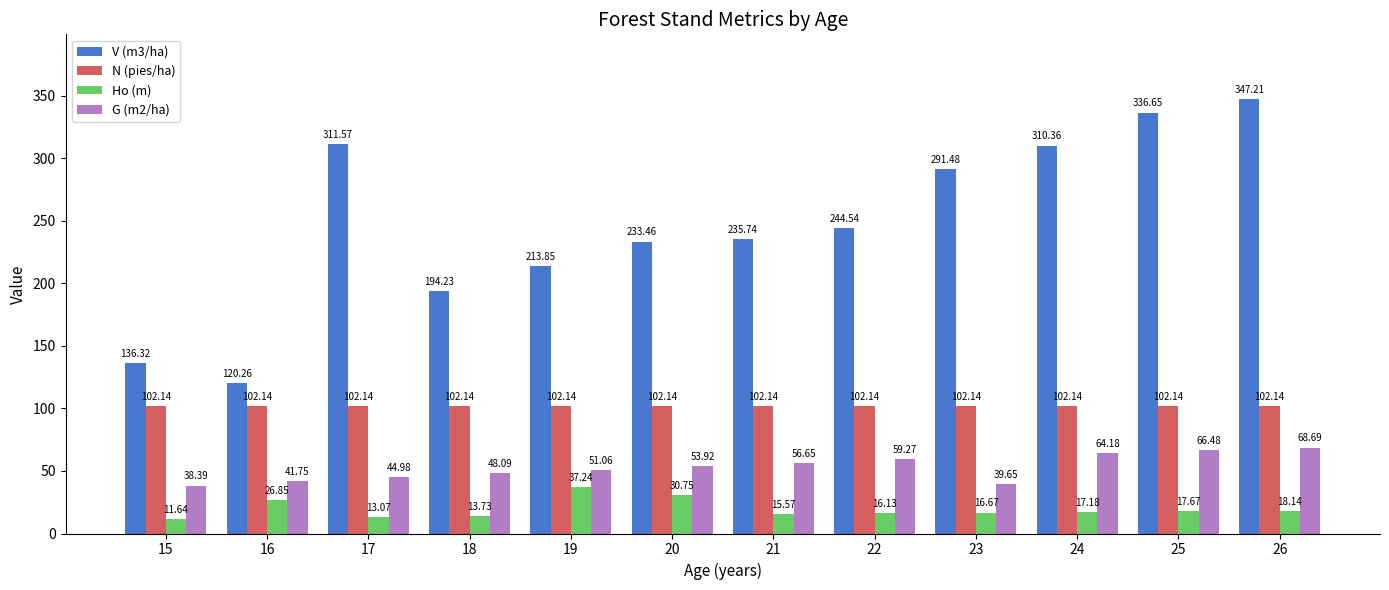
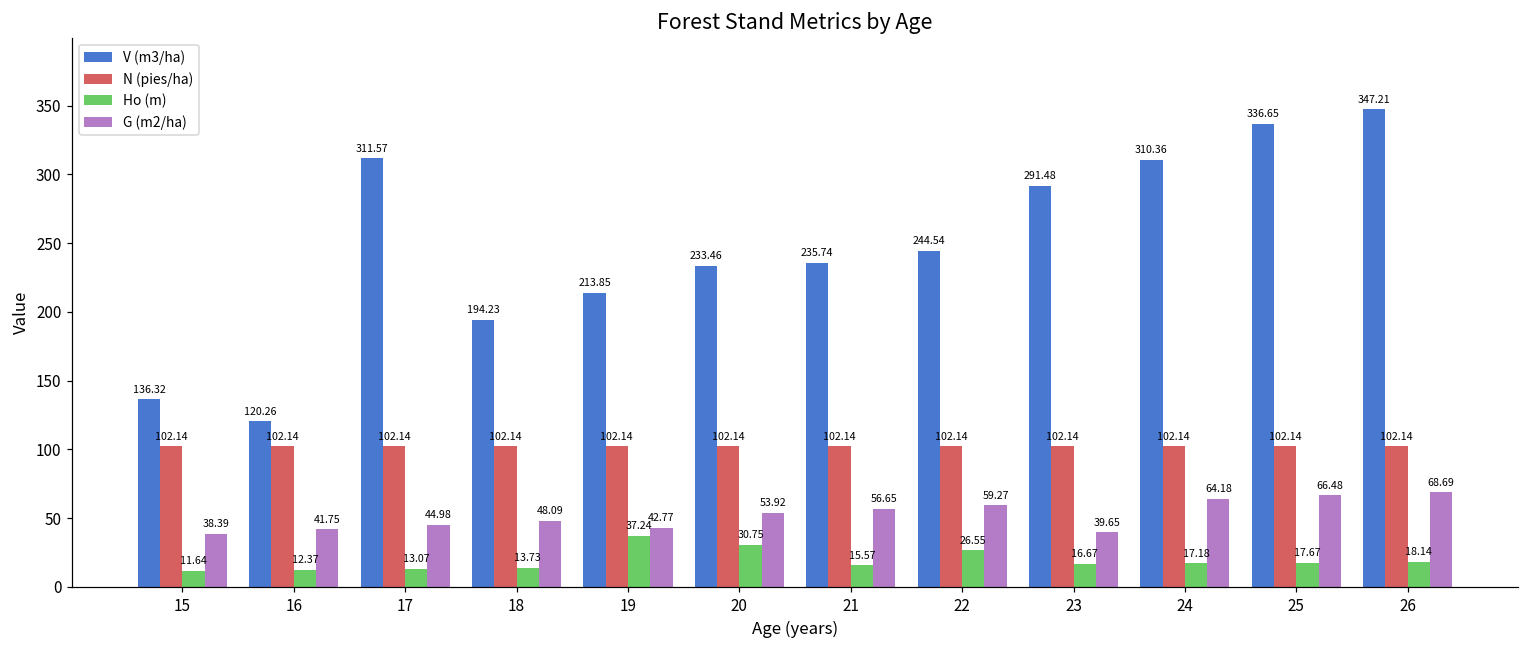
Ho (m), 16: 26.85 -> 12.37
G (m2/ha), 19: 51.06 -> 42.77
Ho (m), 22: 16.13 -> 26.55
